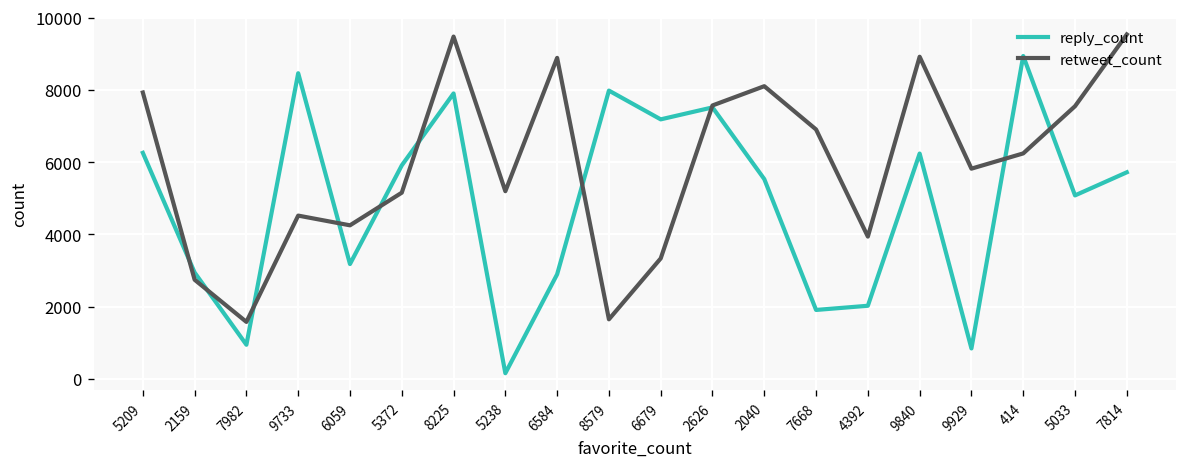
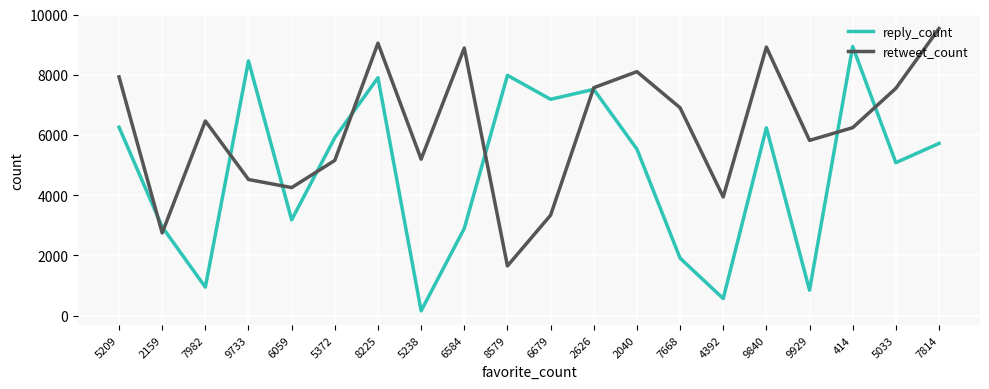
retweet_count, 7982: 1600 -> 6500
retweet_count, 8225: 9500 -> 9000
reply_count, 4392: 2000 -> 600
